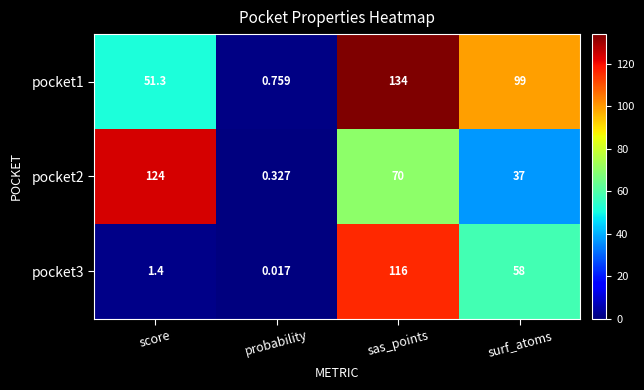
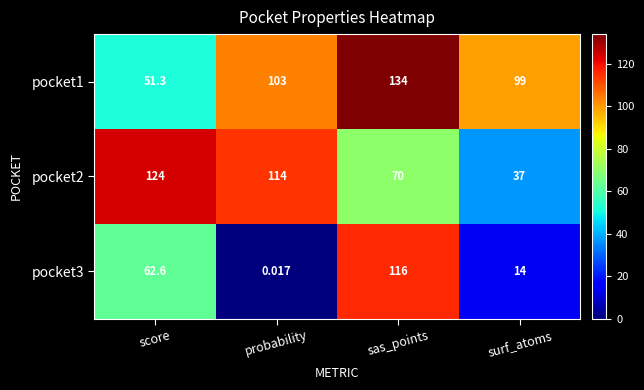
pocket1, probability: 0.759 -> 103
pocket2, probability: 0.327 -> 114
pocket3, score: 1.4 -> 62.6
pocket3, surf_atoms: 58 -> 14
